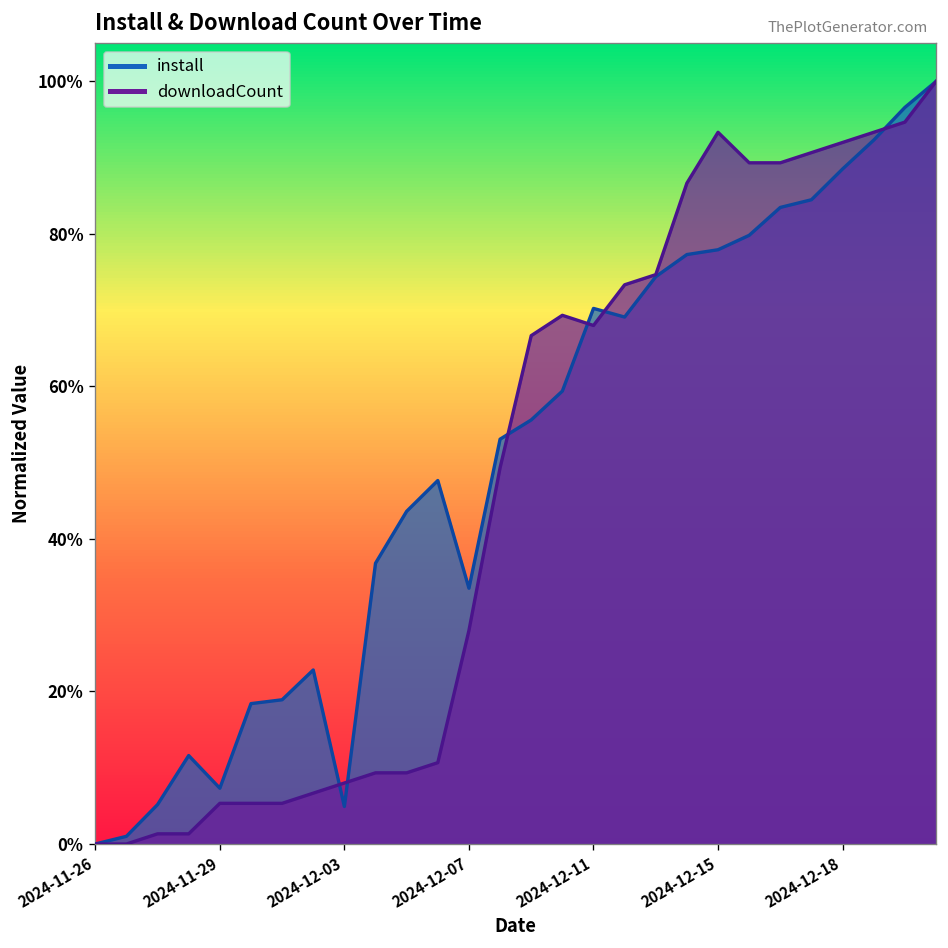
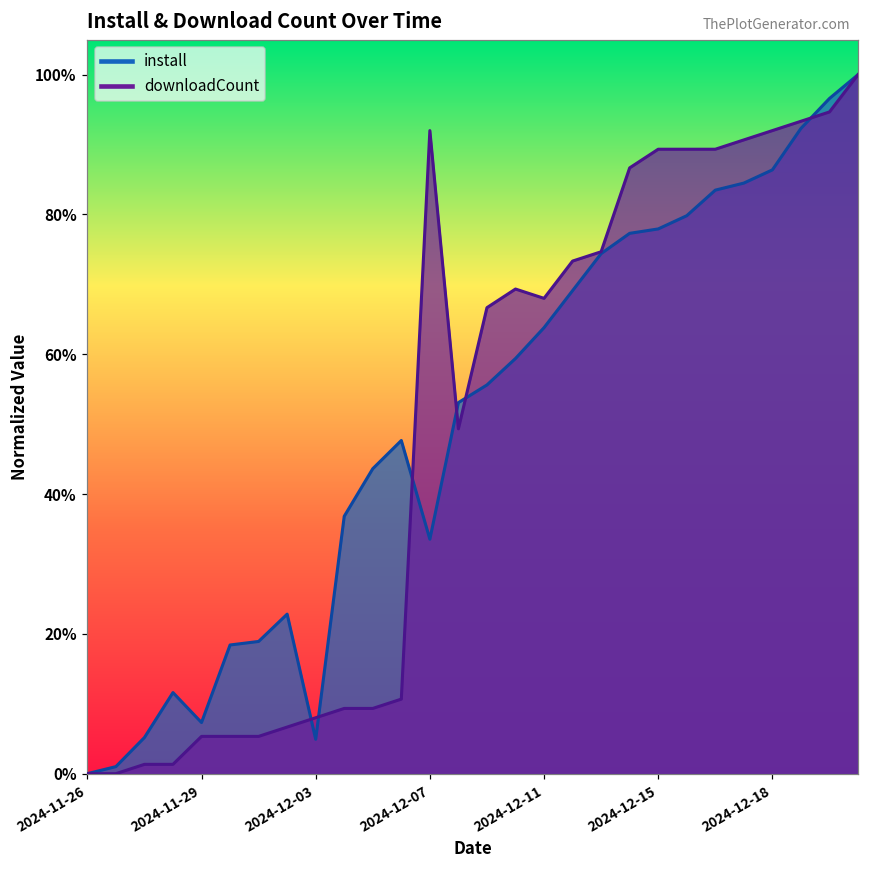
downloadCount, 2024-12-07: 28% -> 92%
install, 2024-12-11: 70% -> 64%
downloadCount, 2024-12-15: 93% -> 89%
install, 2024-12-18: 89% -> 86%
